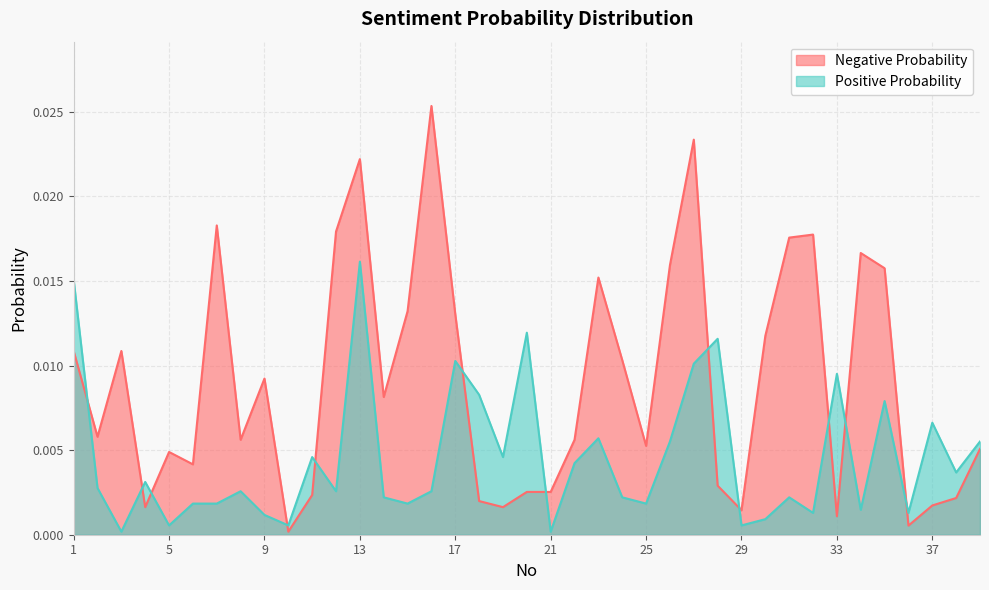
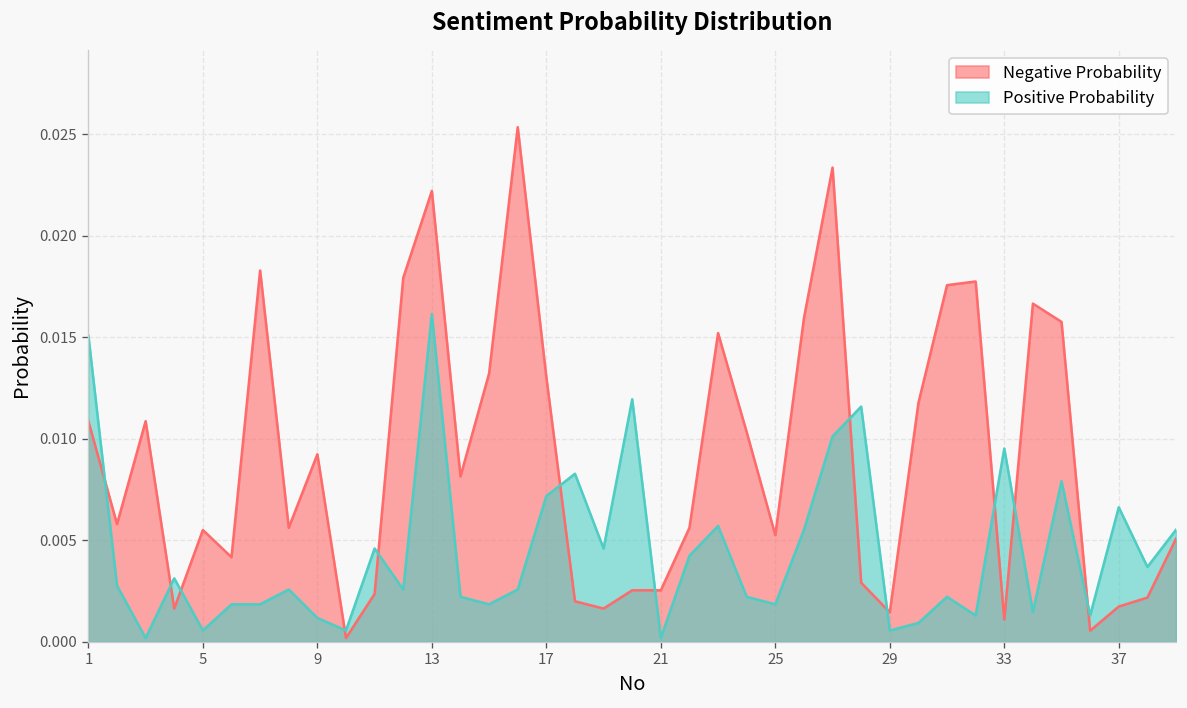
Negative Probability, 5: 0.0049 -> 0.0055
Positive Probability, 17: 0.0103 -> 0.0072
